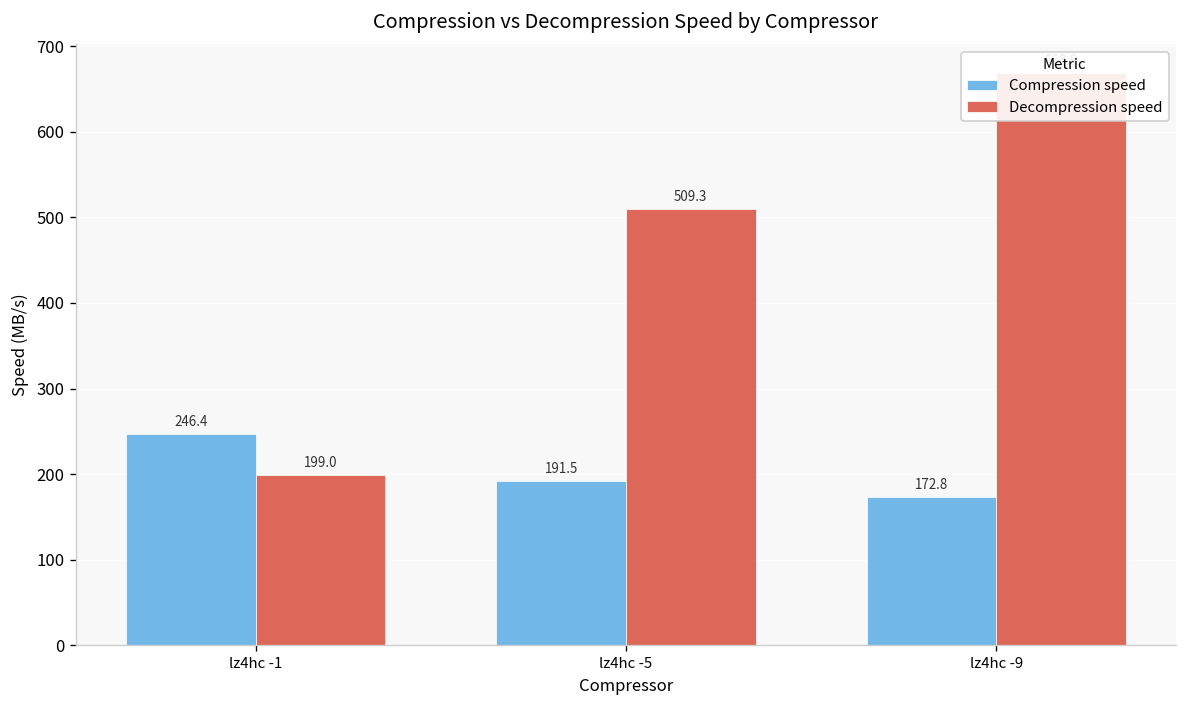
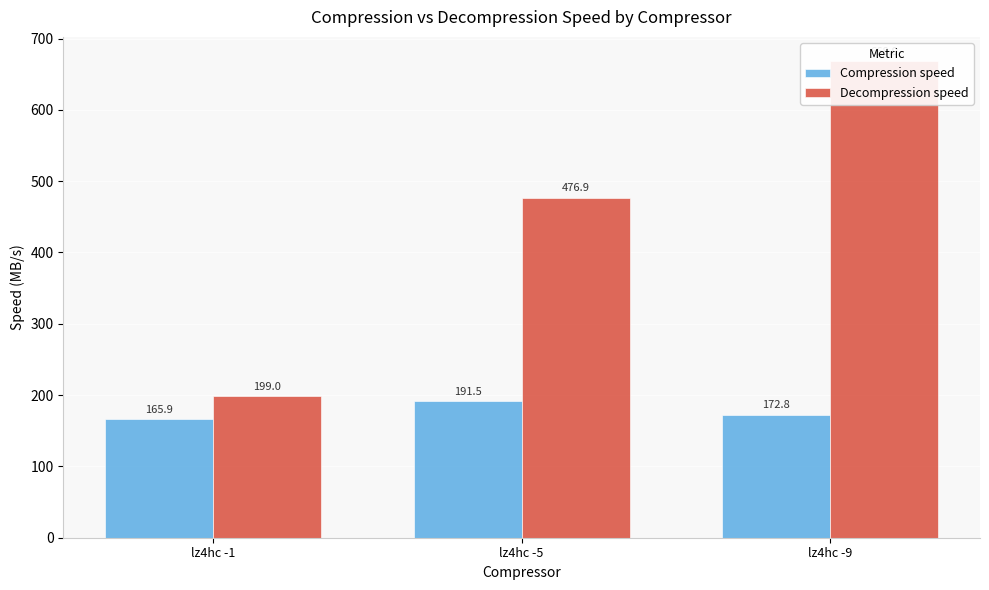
Compression speed, lz4hc -1: 246.4 -> 165.9
Decompression speed, lz4hc -5: 509.3 -> 476.9
